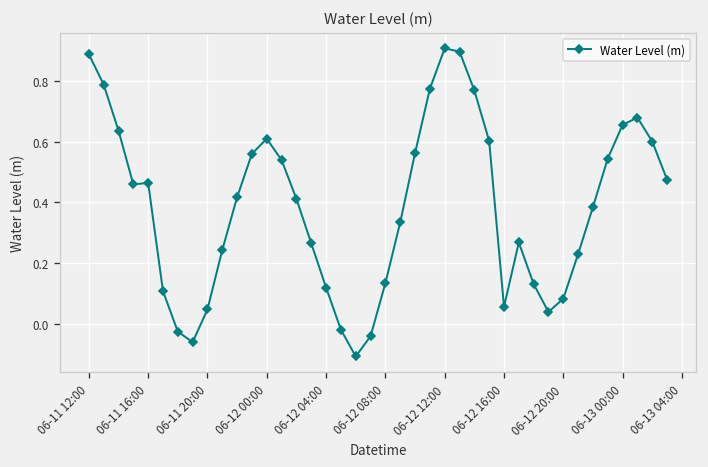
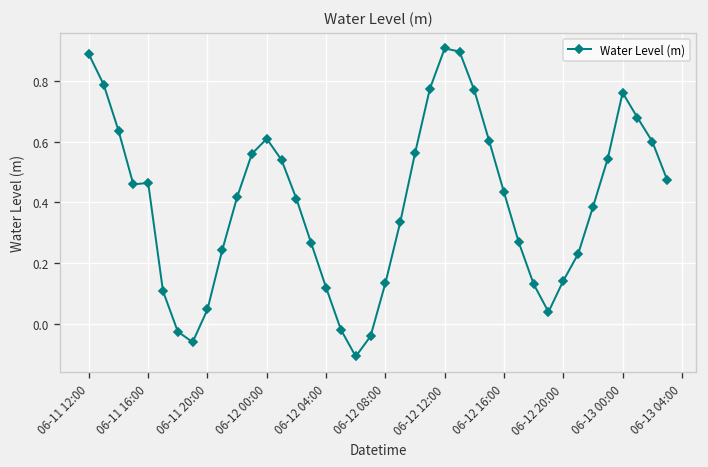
06-12 16:00: 0.06 -> 0.43
06-12 20:00: 0.08 -> 0.14
06-13 00:00: 0.66 -> 0.76
